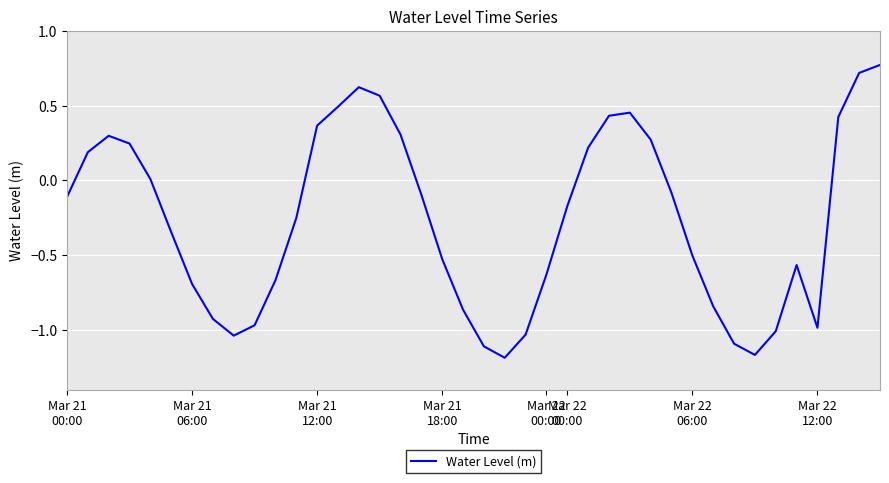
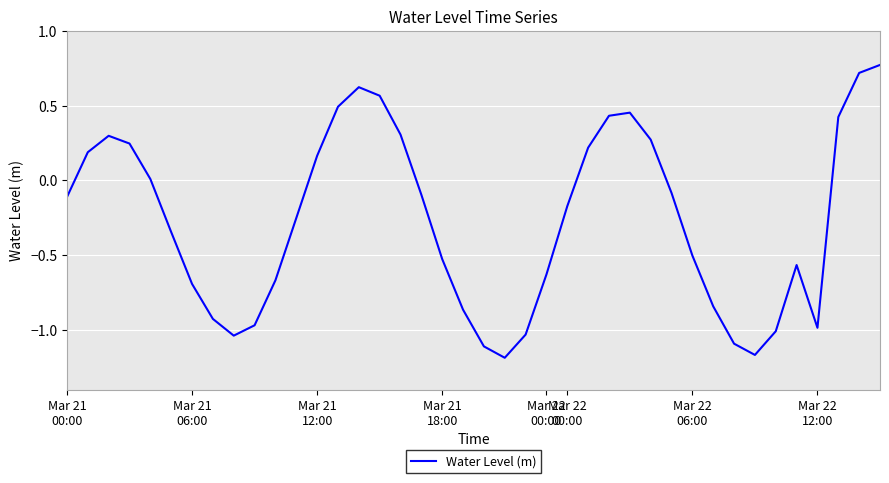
Mar 21 12:00: 0.37 -> 0.16
